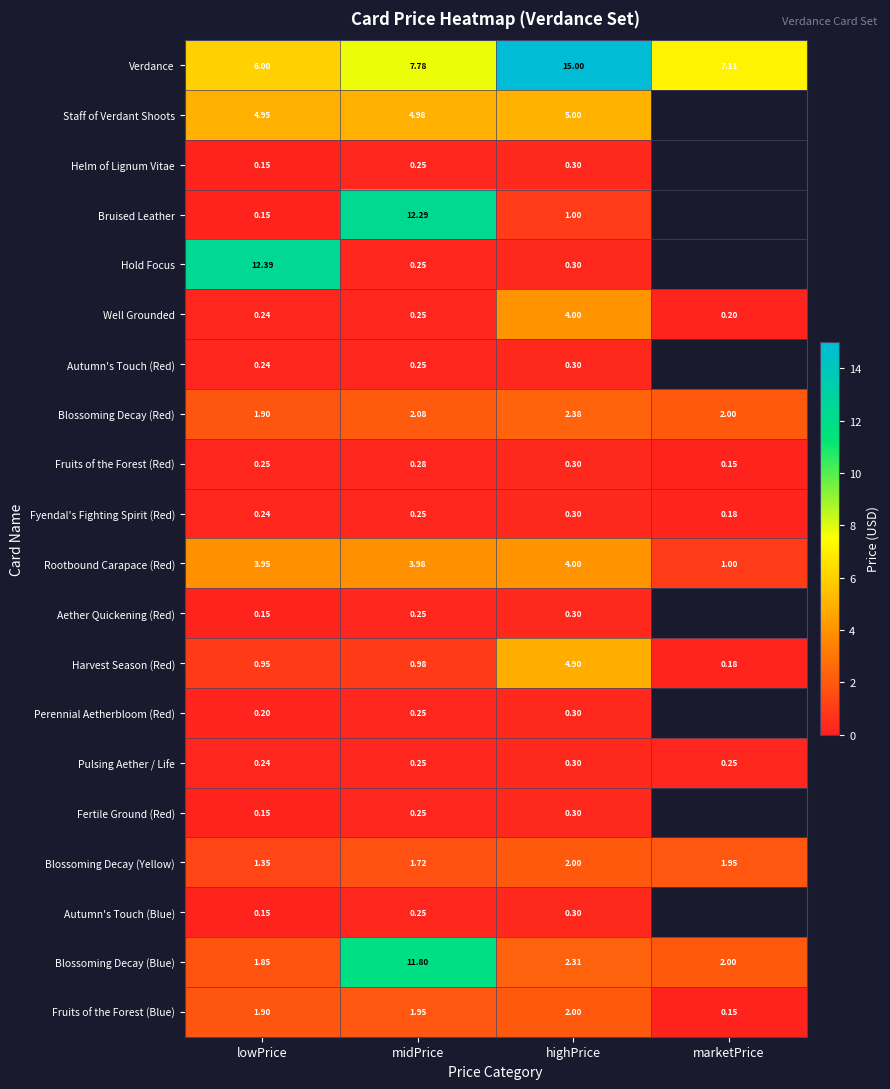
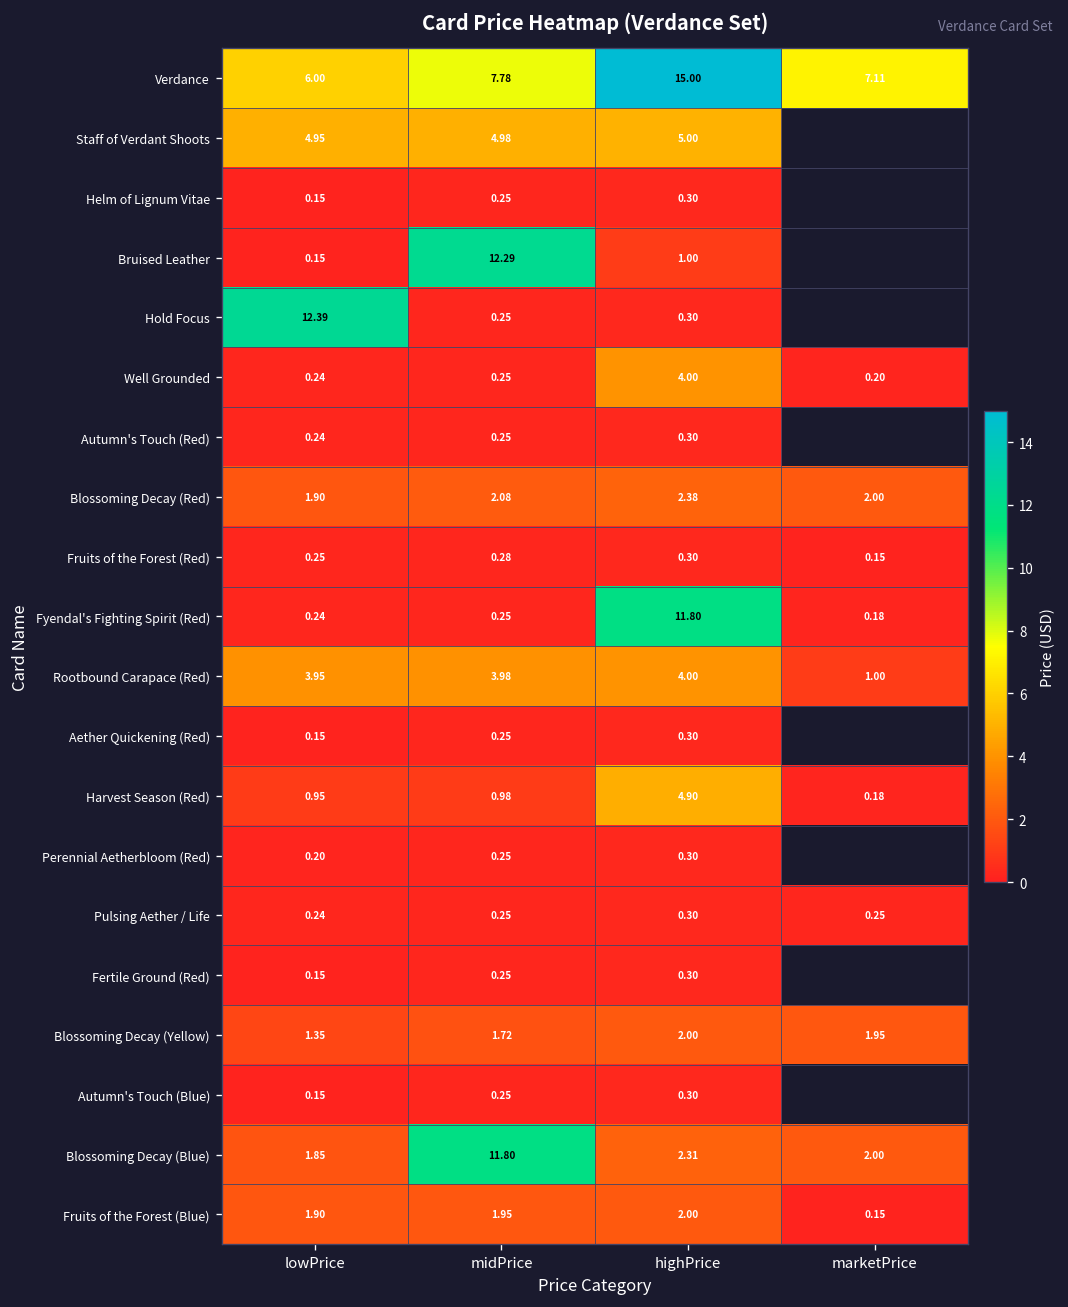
Fyendal's Fighting Spirit (Red), highPrice: 0.30 -> 11.80
